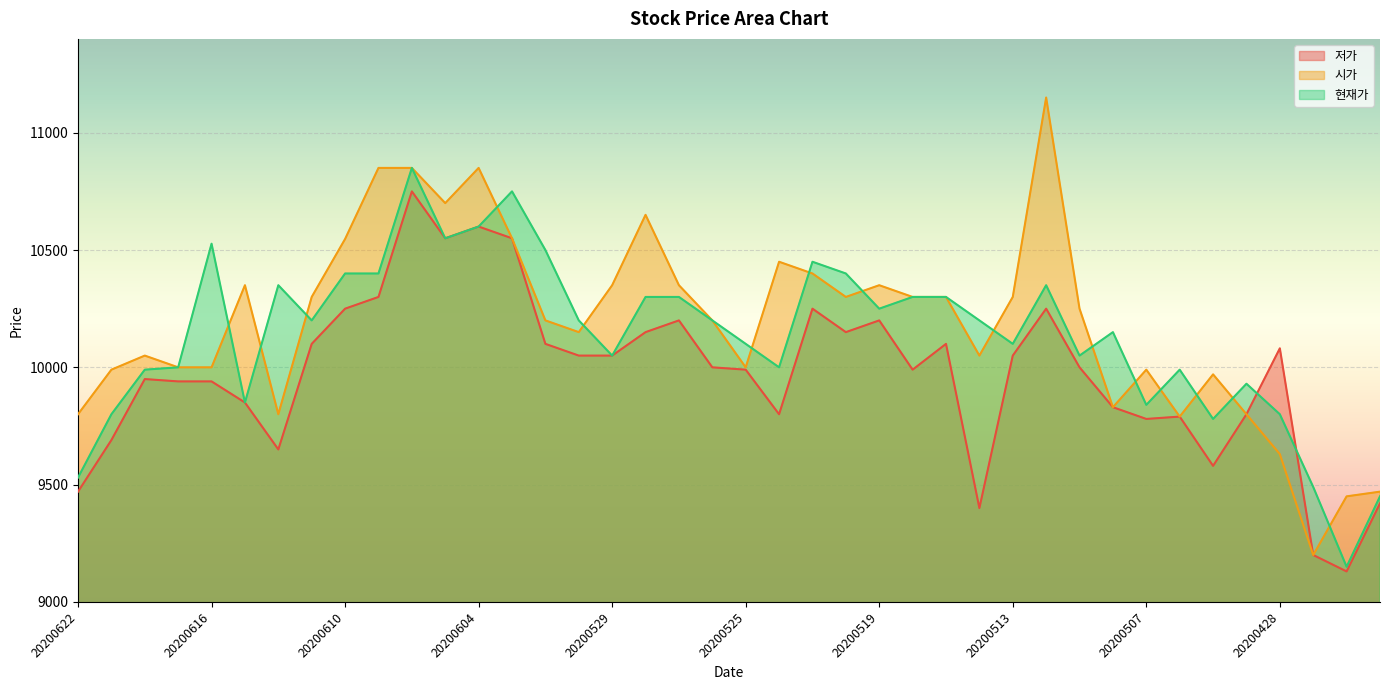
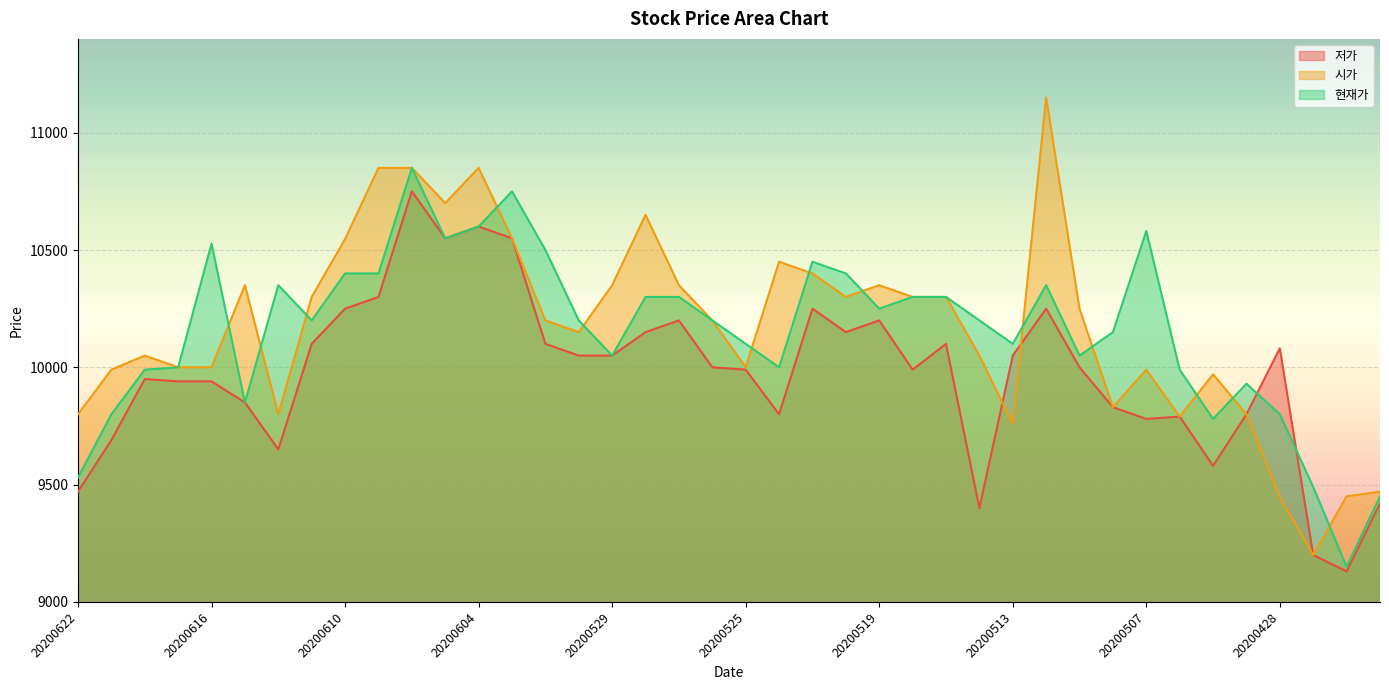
시가, 20200513: 10300 -> 9760
현재가, 20200507: 9840 -> 10580
시가, 20200428: 9630 -> 9450
